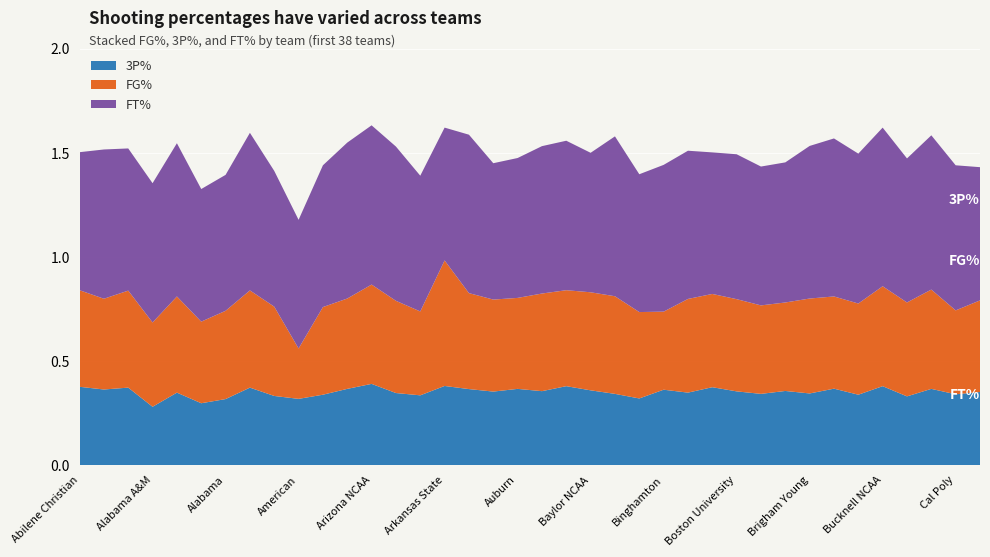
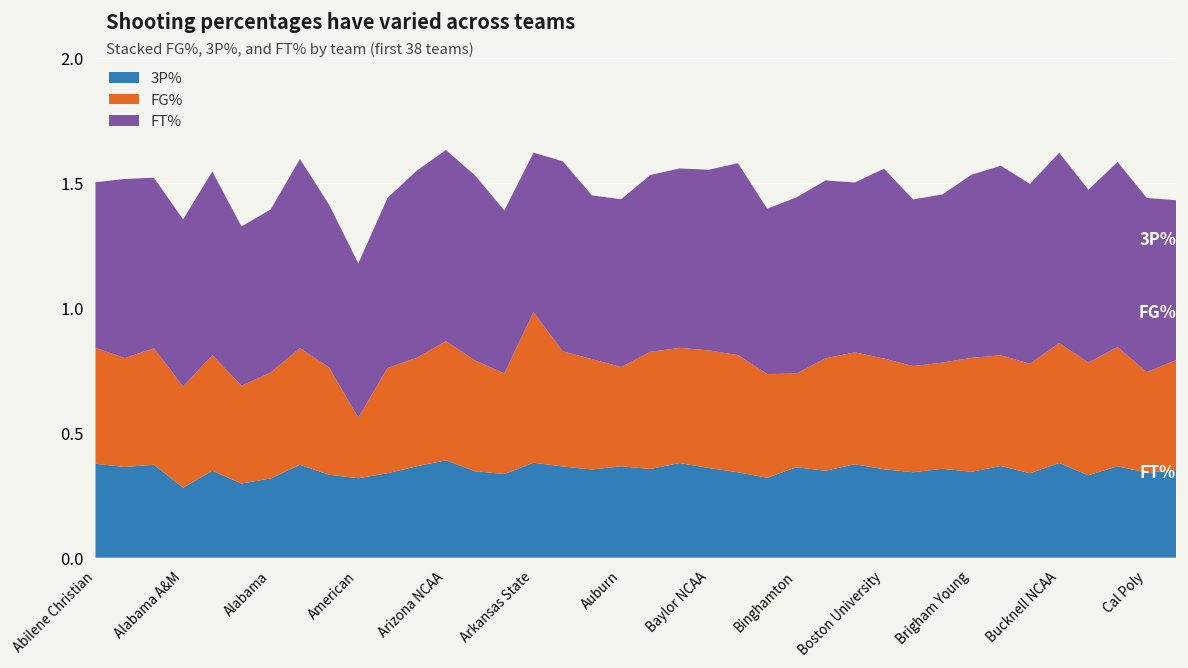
FG%, Auburn: 0.44 -> 0.40
FT%, Baylor NCAA: 0.67 -> 0.72
FT%, Boston University: 0.70 -> 0.76
